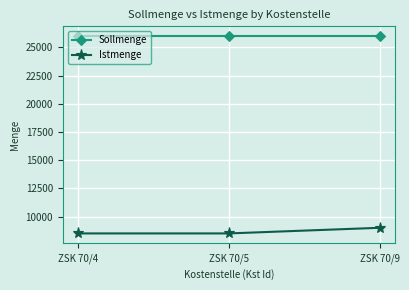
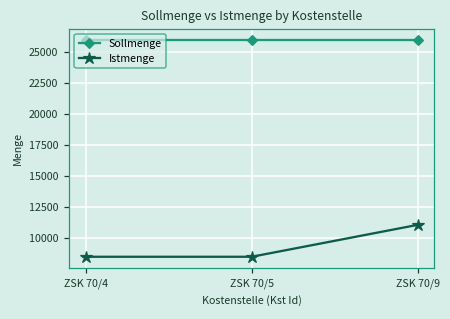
Istmenge, ZSK 70/9: 9000 -> 11100
